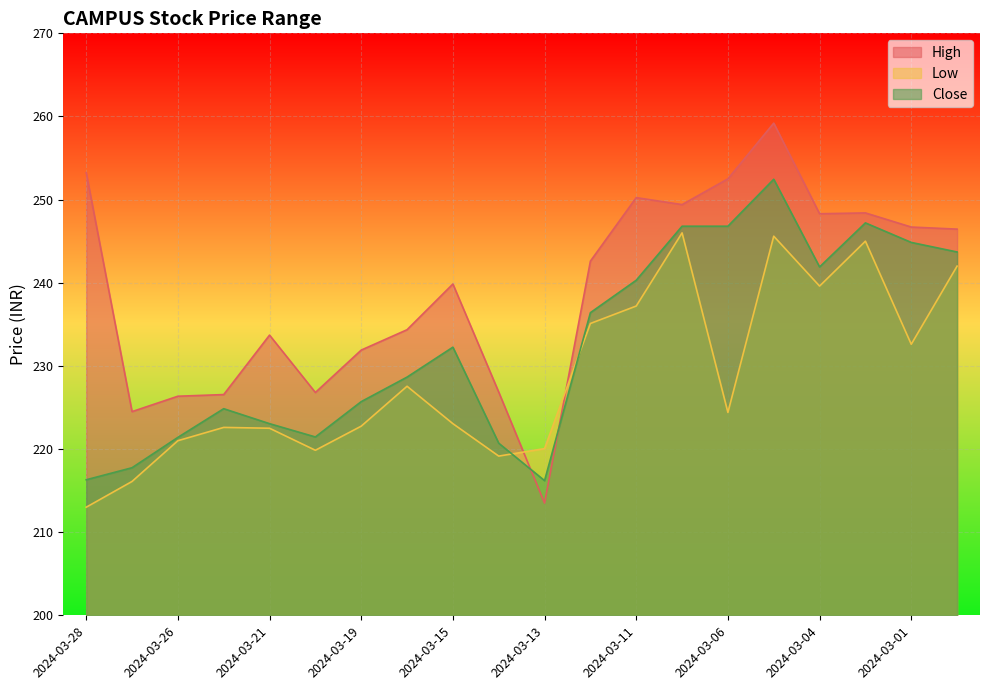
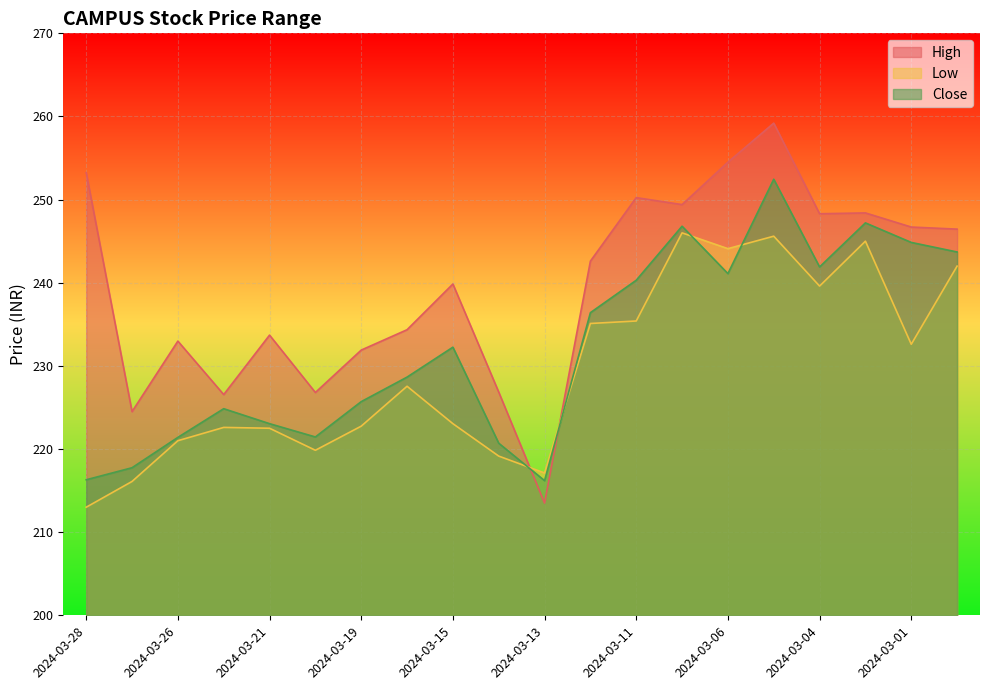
High, 2024-03-26: 226 -> 233
Low, 2024-03-13: 220 -> 217
Low, 2024-03-11: 237 -> 235
High, 2024-03-06: 253 -> 255
Low, 2024-03-06: 224 -> 244
Close, 2024-03-06: 247 -> 241
